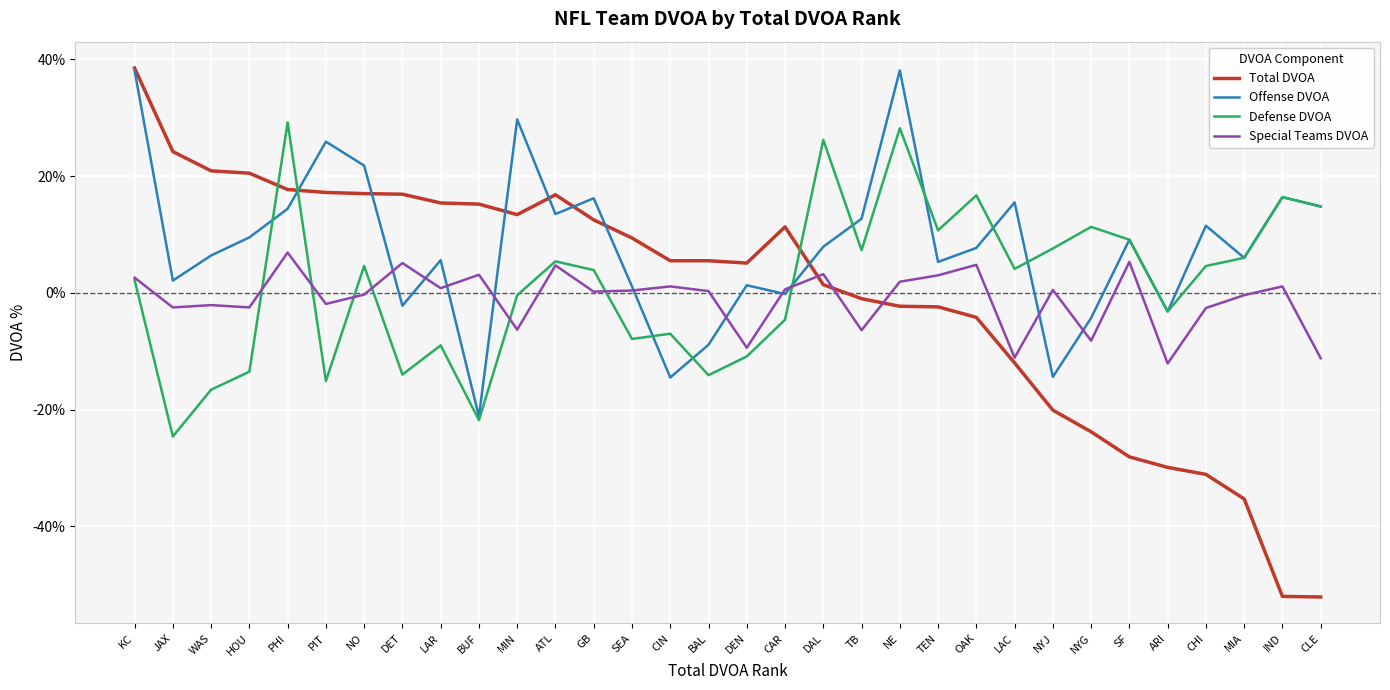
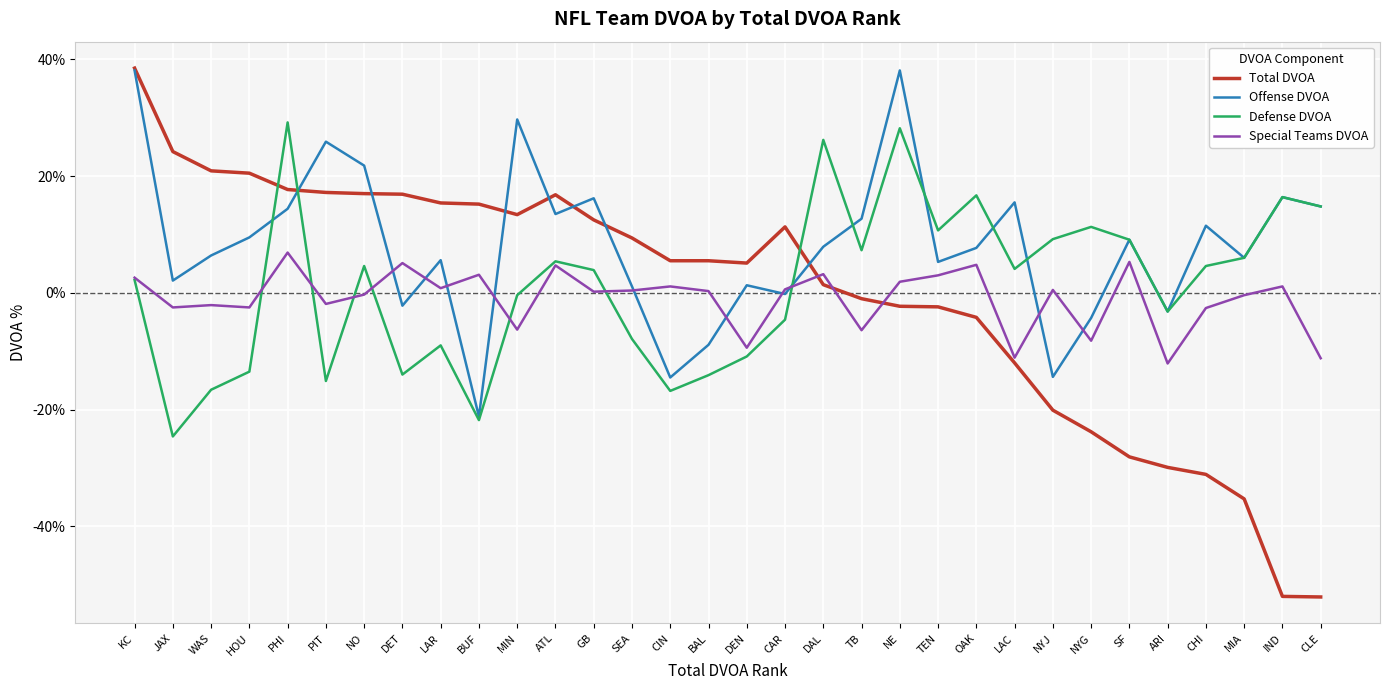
Defense DVOA, CIN: -7% -> -17%
Defense DVOA, NYJ: 8% -> 9%
